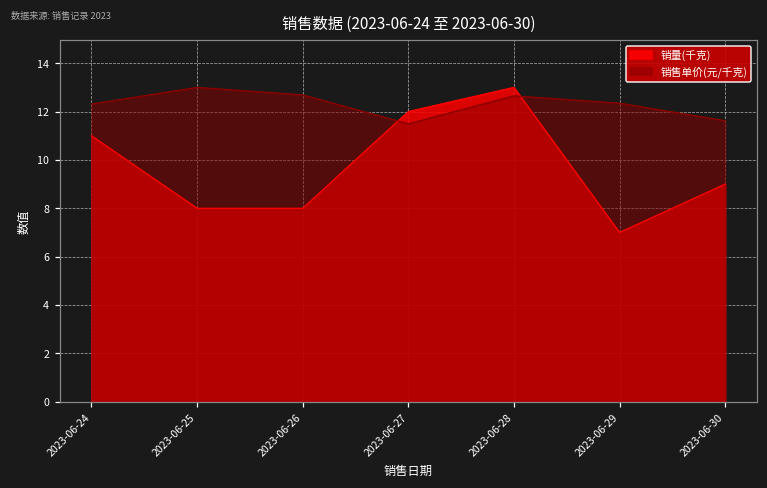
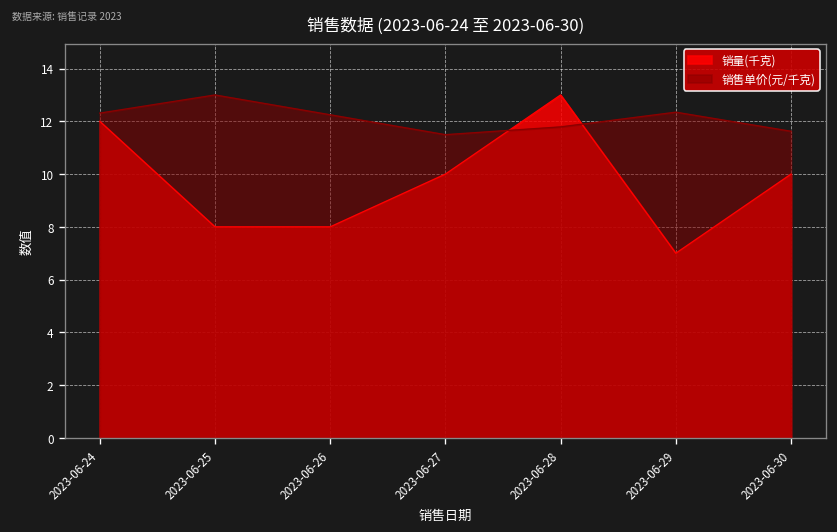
销量(千克), 2023-06-24: 11 -> 12
销售单价(元/千克), 2023-06-26: 12.7 -> 12.2
销量(千克), 2023-06-27: 12 -> 10
销售单价(元/千克), 2023-06-28: 12.7 -> 11.8
销量(千克), 2023-06-30: 9 -> 10
